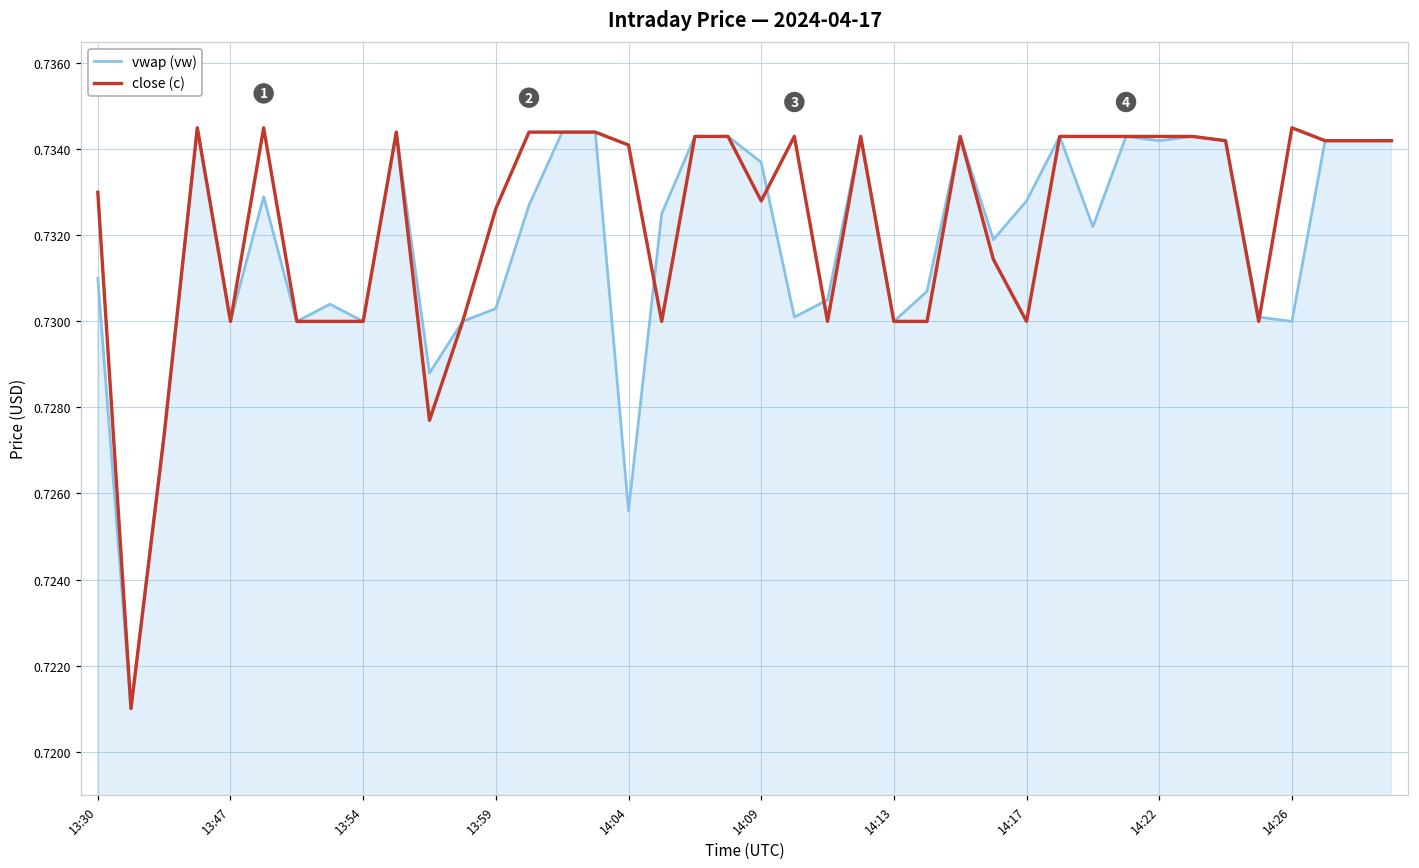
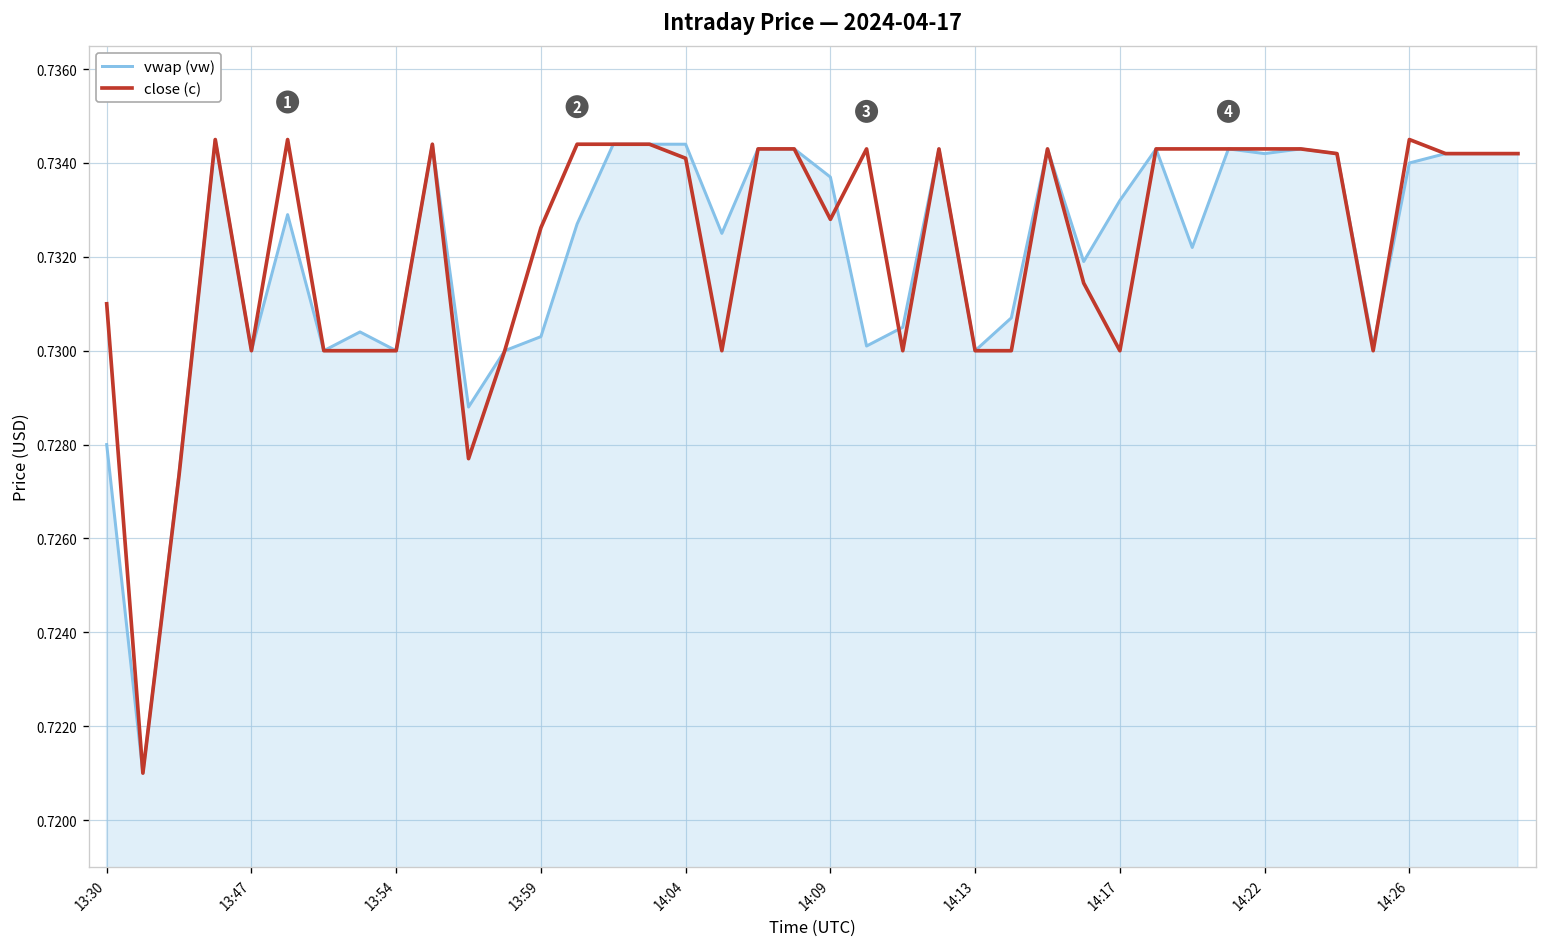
vwap (vw), 13:30: 0.731 -> 0.728
close (c), 13:30: 0.733 -> 0.731
vwap (vw), 14:04: 0.7256 -> 0.7344
vwap (vw), 14:17: 0.7328 -> 0.7332
vwap (vw), 14:26: 0.730 -> 0.734
